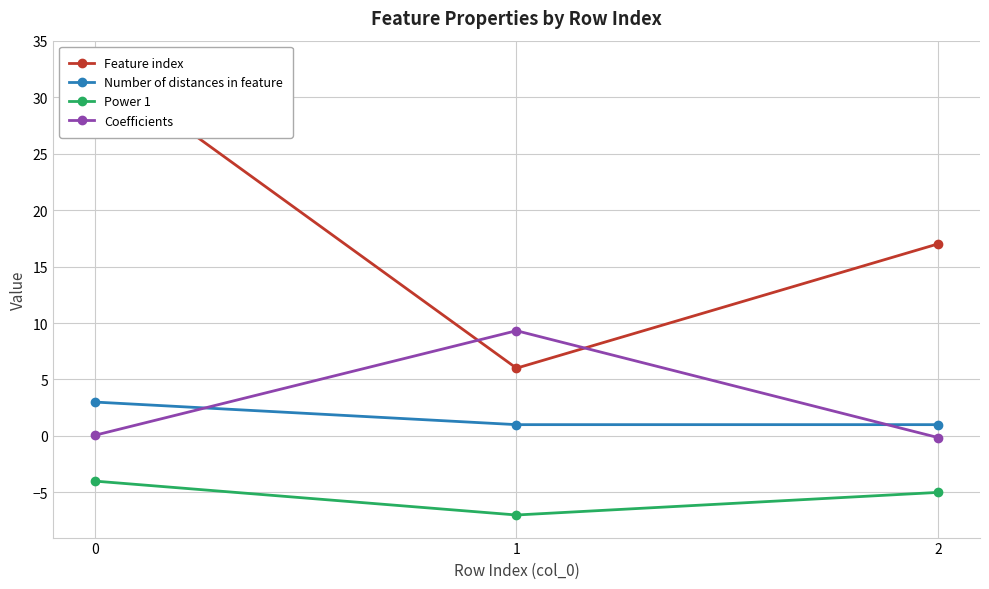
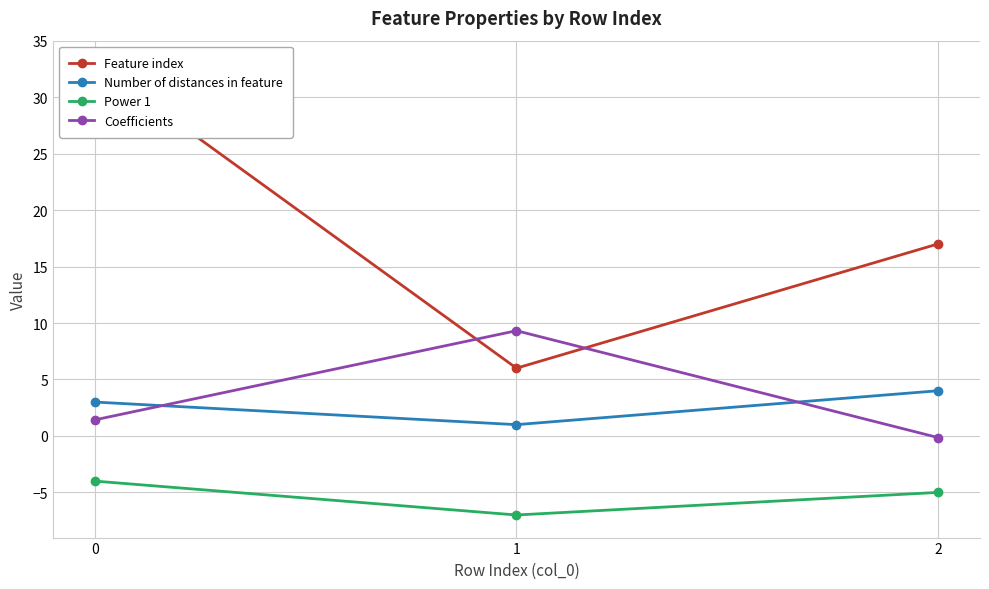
Coefficients, 0: 0.1 -> 1.4
Number of distances in feature, 2: 1 -> 4
